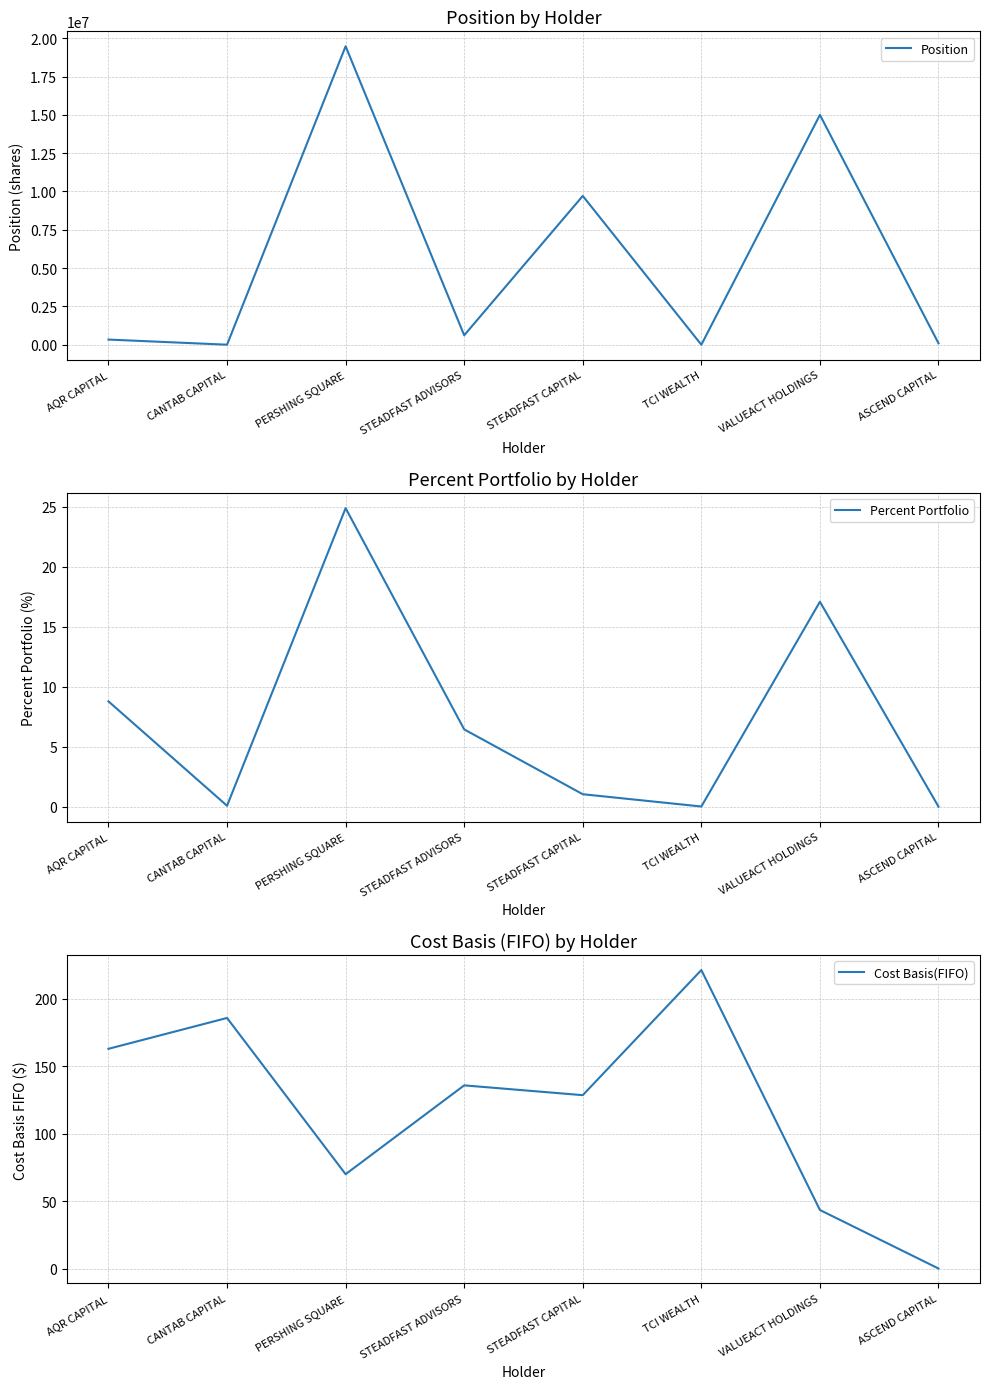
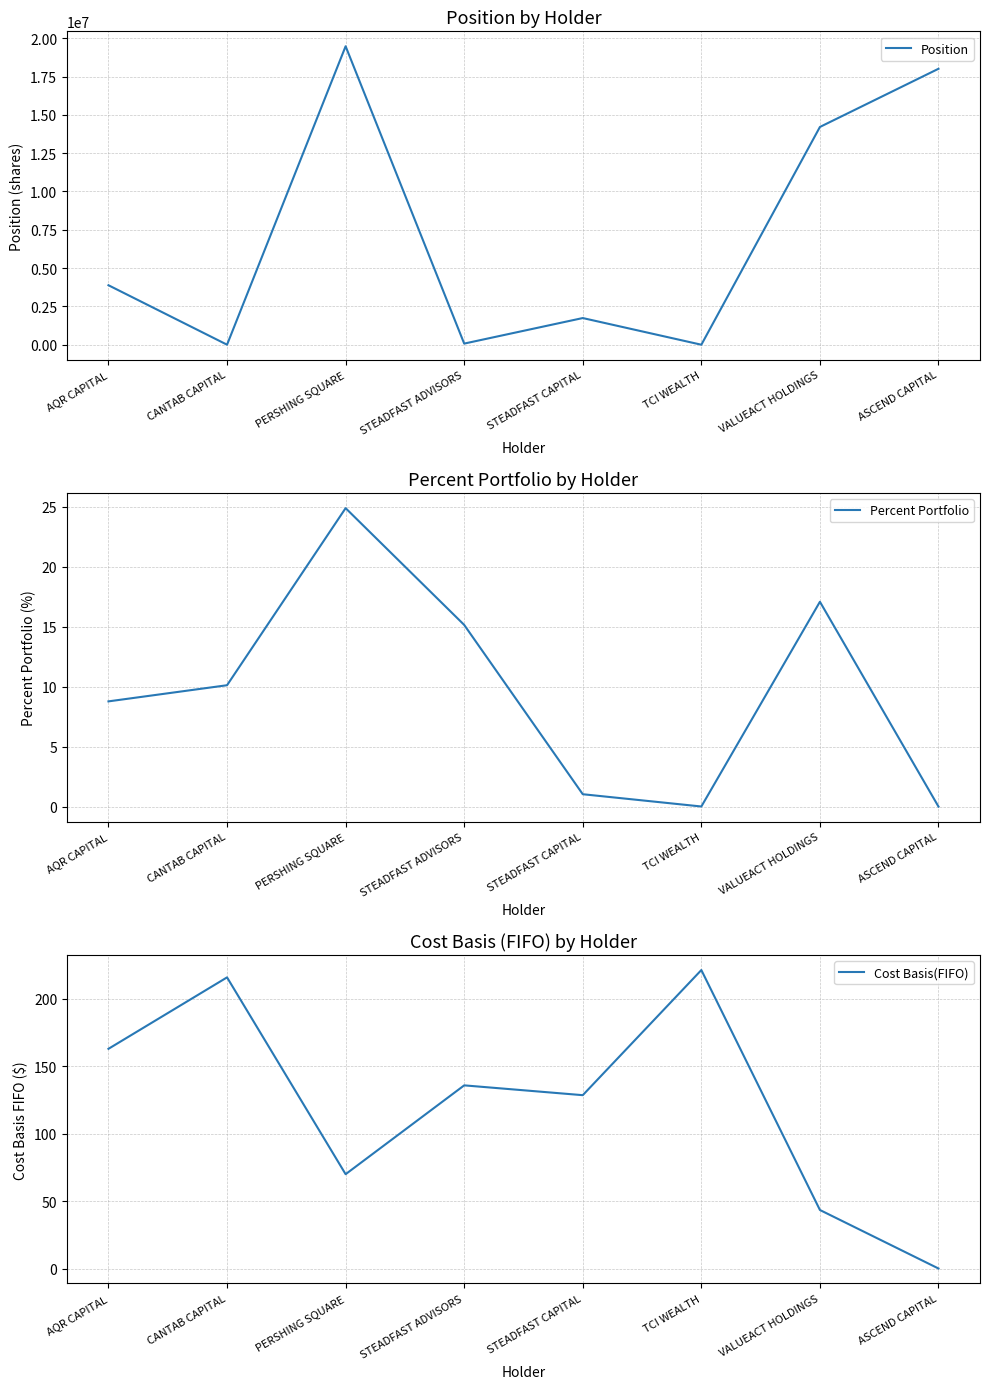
Position by Holder, AQR CAPITAL: 300000 -> 3900000
Position by Holder, STEADFAST ADVISORS: 600000 -> 100000
Position by Holder, STEADFAST CAPITAL: 9700000 -> 1700000
Position by Holder, VALUEACT HOLDINGS: 15000000 -> 14200000
Position by Holder, ASCEND CAPITAL: 100000 -> 18000000
Percent Portfolio by Holder, CANTAB CAPITAL: 0.1 -> 10.1
Percent Portfolio by Holder, STEADFAST ADVISORS: 6.4 -> 15.2
Cost Basis (FIFO) by Holder, CANTAB CAPITAL: 186 -> 216
